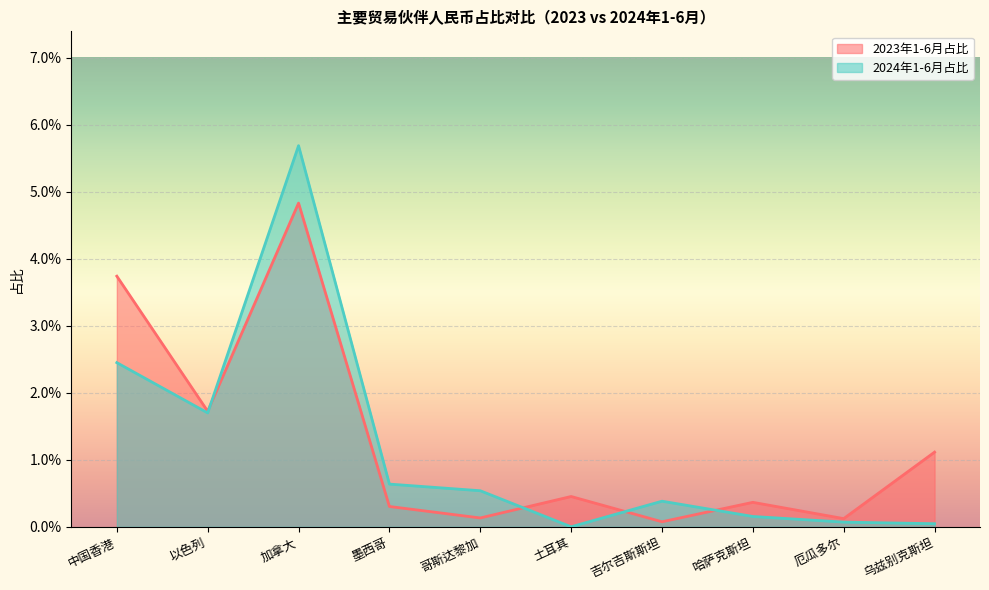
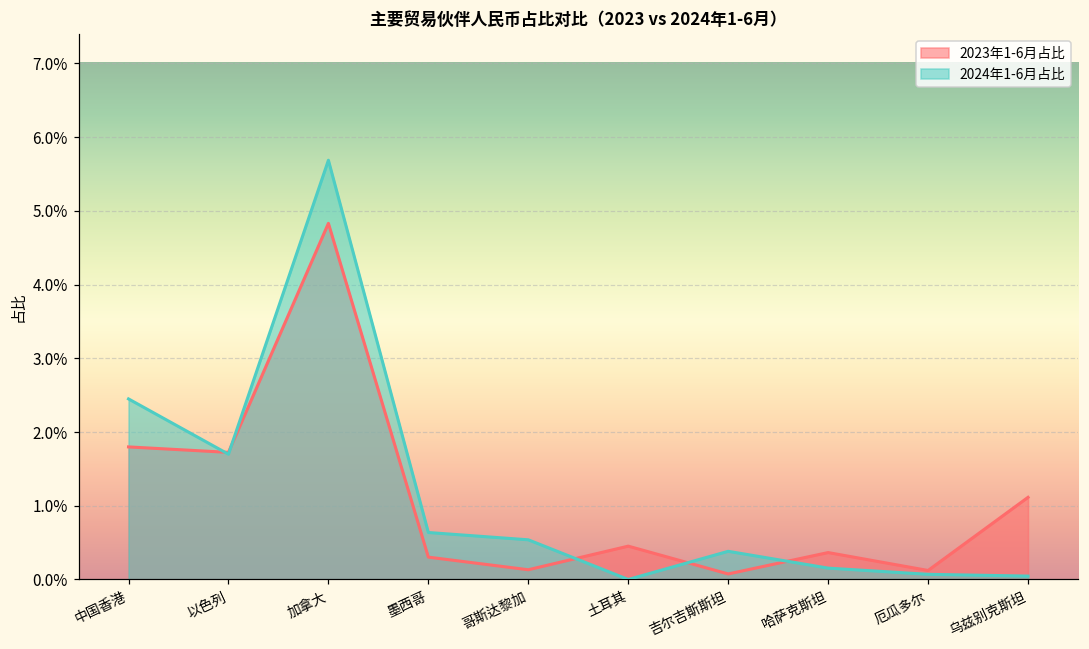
2023年1-6月占比, 中国香港: 3.7% -> 1.8%
